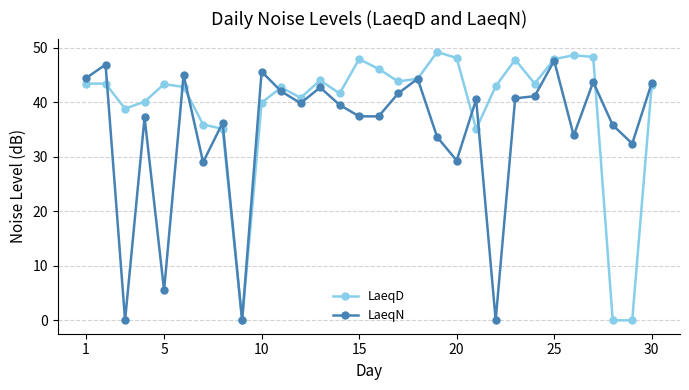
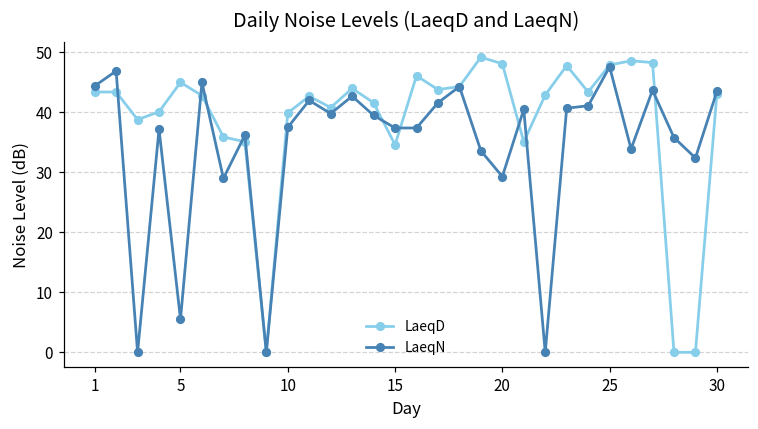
LaeqD, 5: 43 -> 45
LaeqN, 10: 46 -> 38
LaeqD, 15: 48 -> 35
